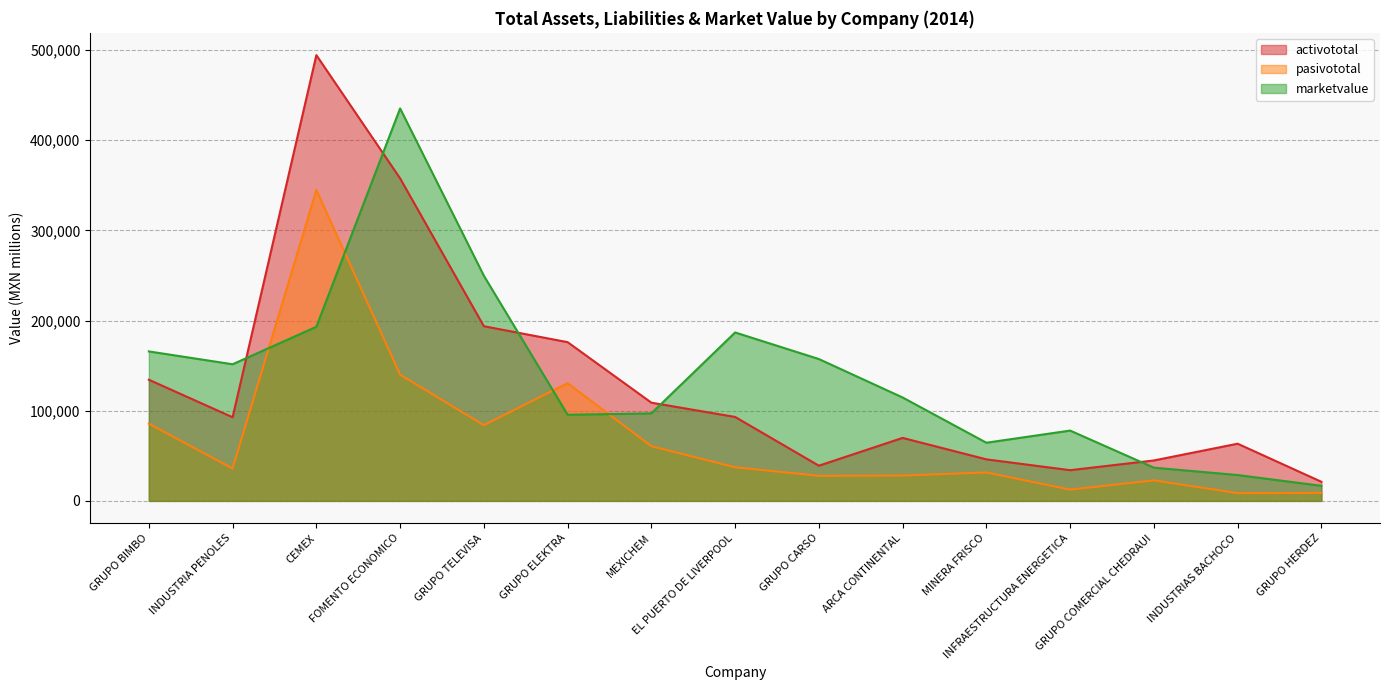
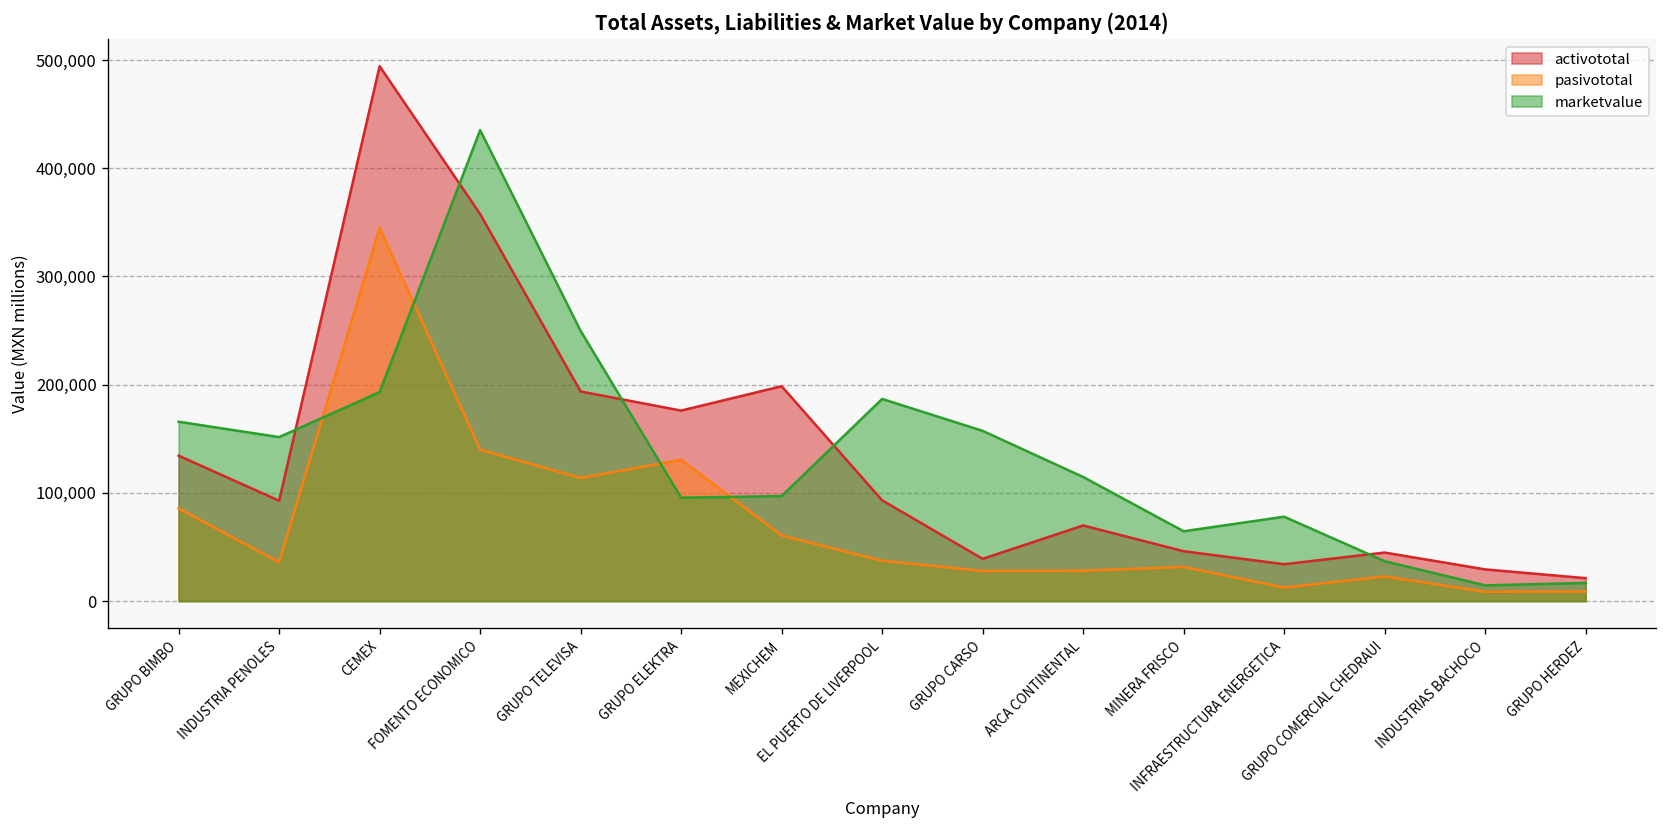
pasivototal, GRUPO TELEVISA: 80,000 -> 110,000
activototal, MEXICHEM: 110,000 -> 200,000
activototal, INDUSTRIAS BACHOCO: 60,000 -> 30,000
marketvalue, INDUSTRIAS BACHOCO: 30,000 -> 10,000
